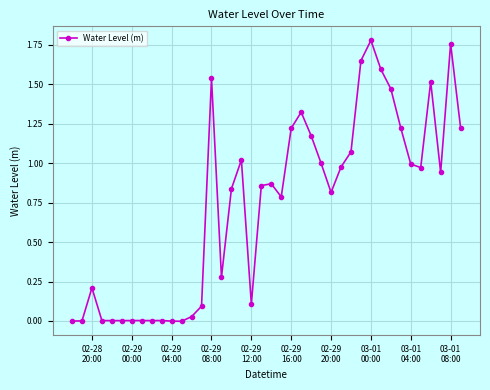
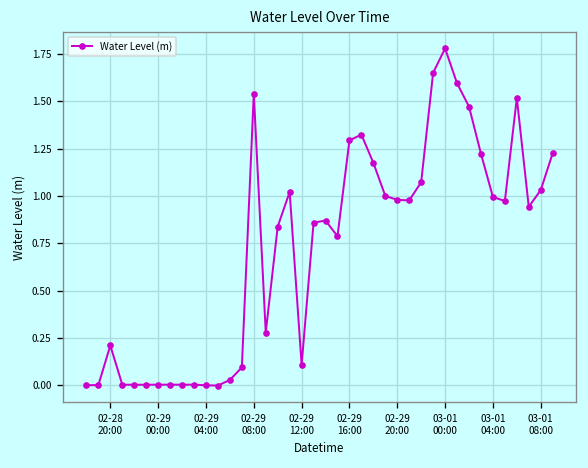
02-29 16:00: 1.22 -> 1.29
02-29 20:00: 0.81 -> 0.98
03-01 08:00: 1.76 -> 1.03
